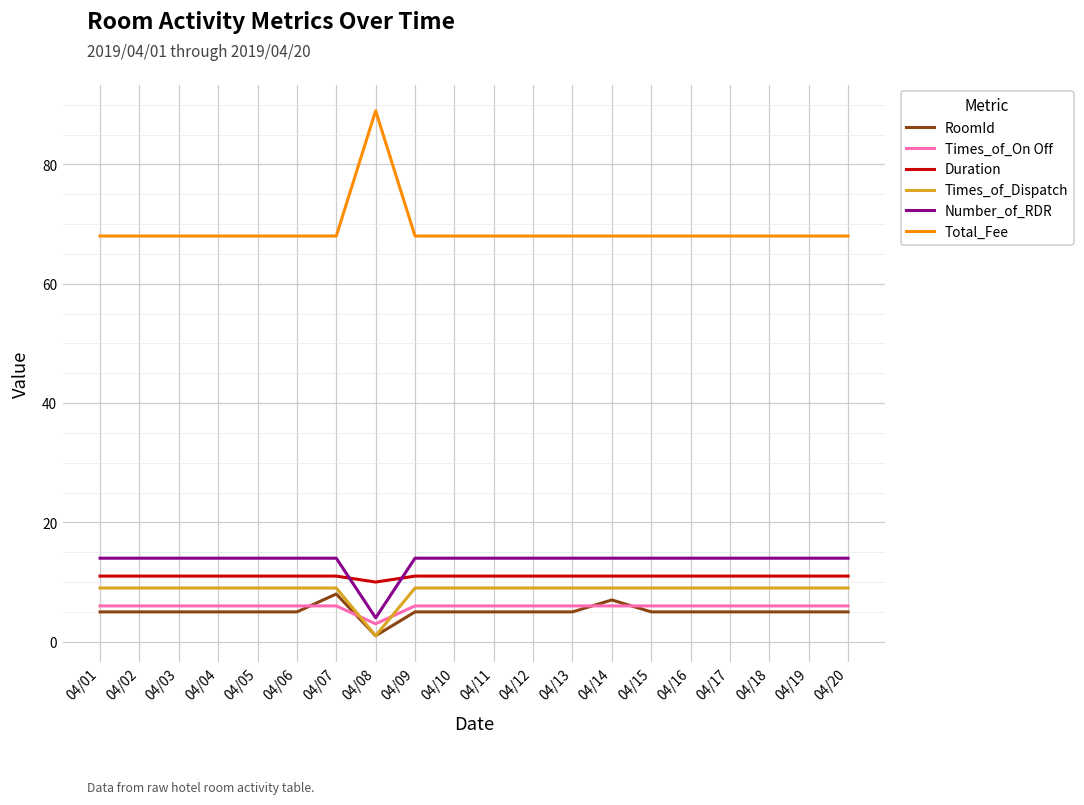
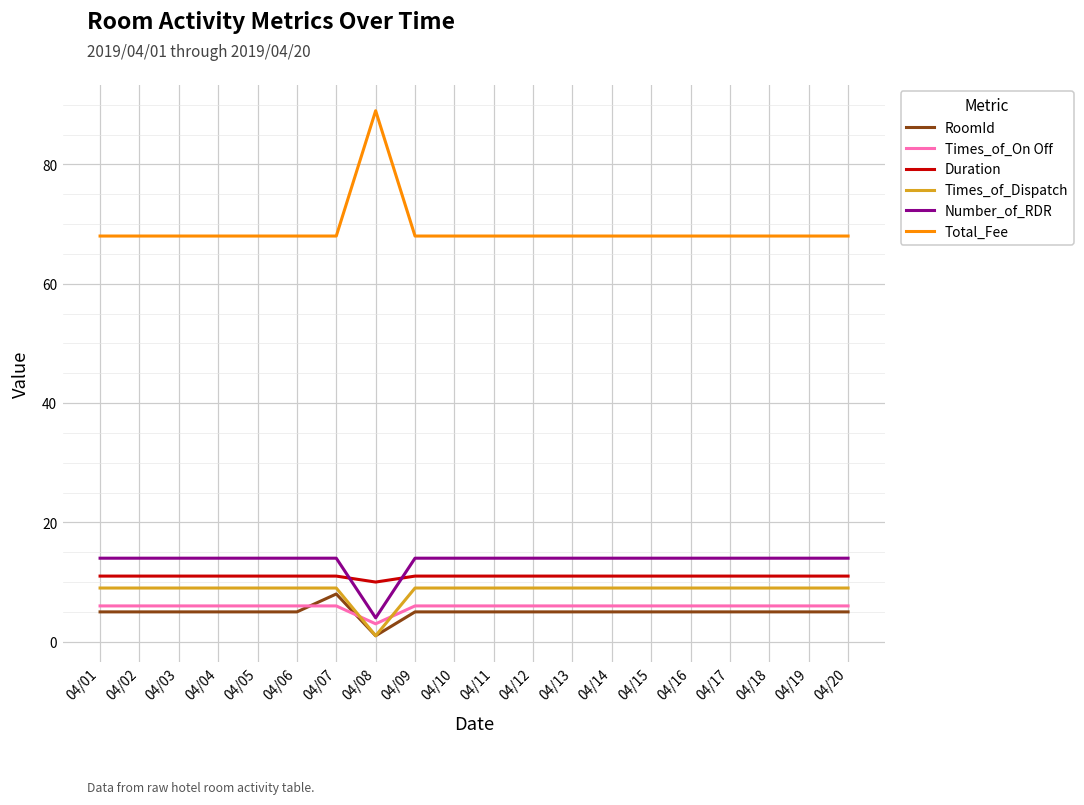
RoomId, 04/14: 7 -> 5
